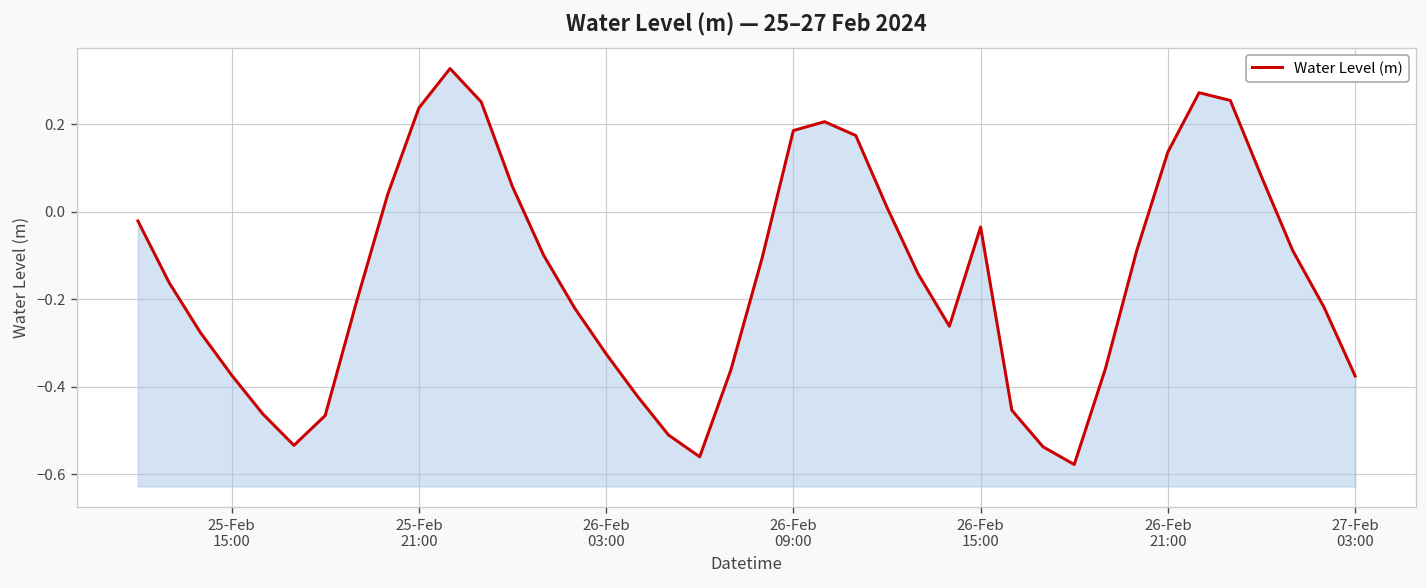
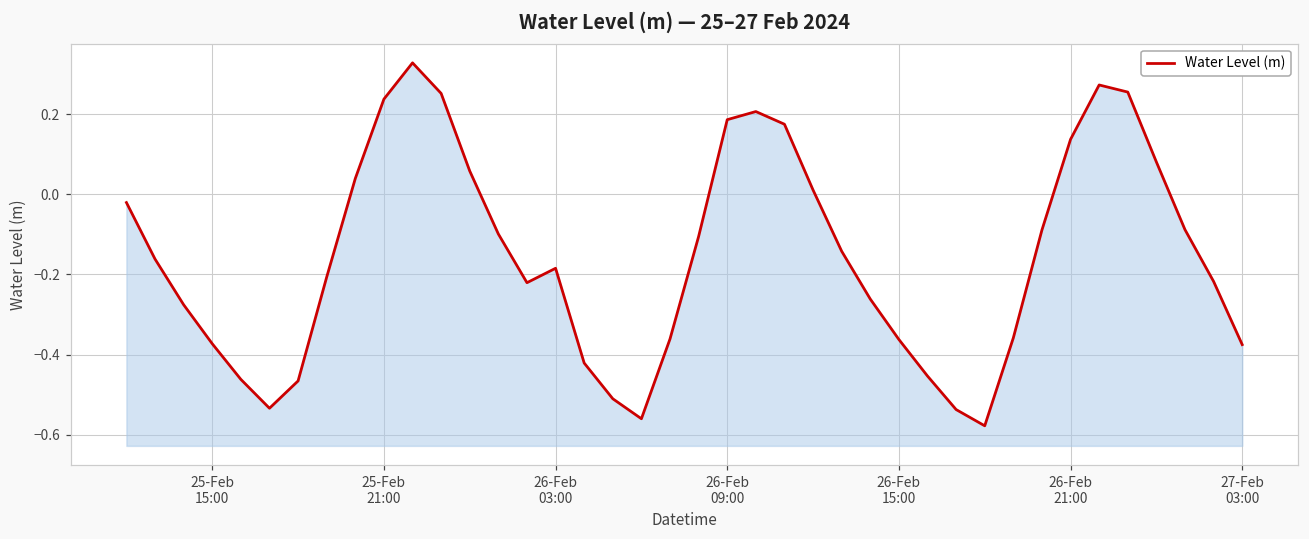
26-Feb 03:00: -0.32 -> -0.18
26-Feb 15:00: -0.03 -> -0.36
